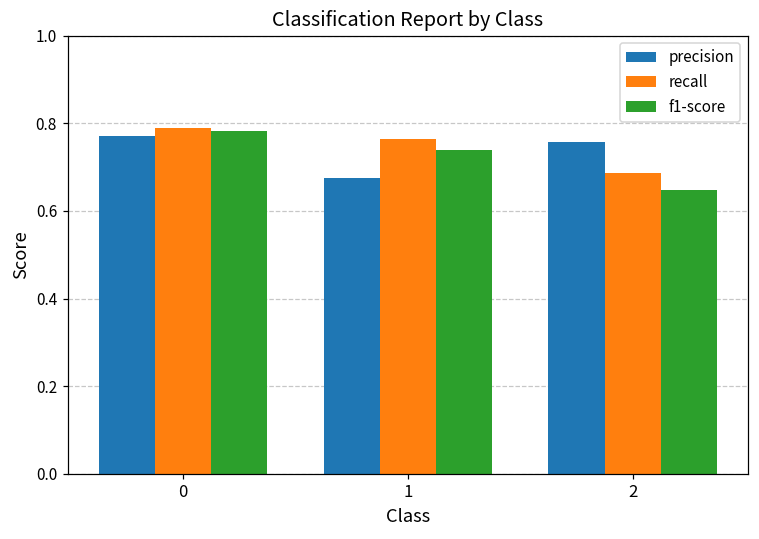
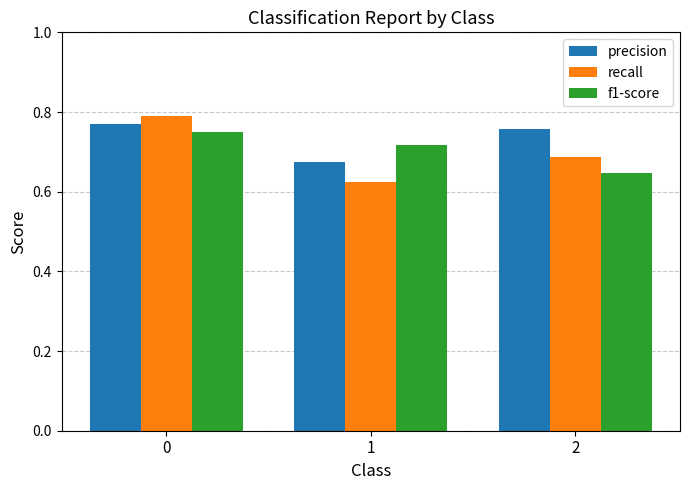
f1-score, 0: 0.78 -> 0.75
recall, 1: 0.77 -> 0.62
f1-score, 1: 0.74 -> 0.72
